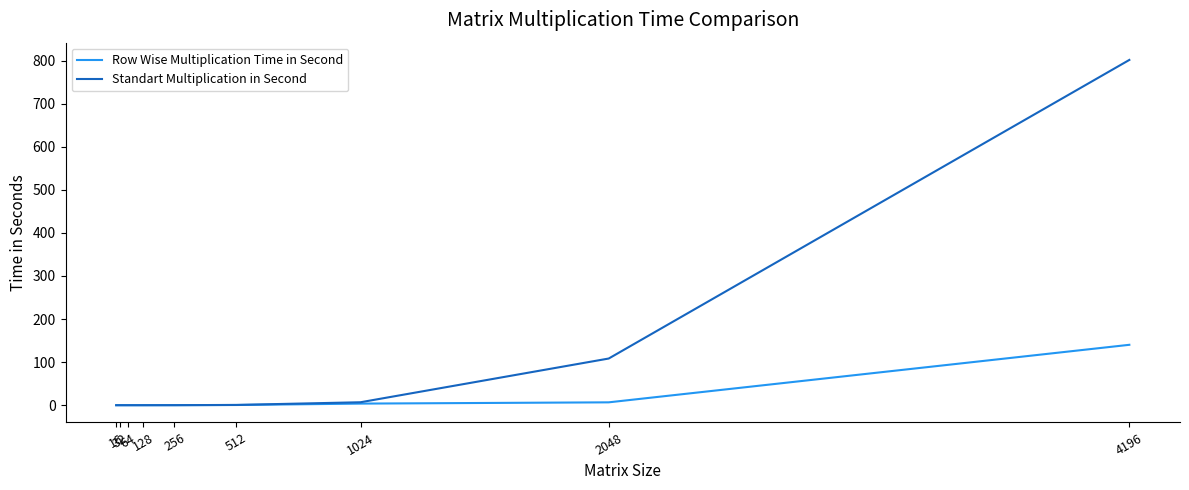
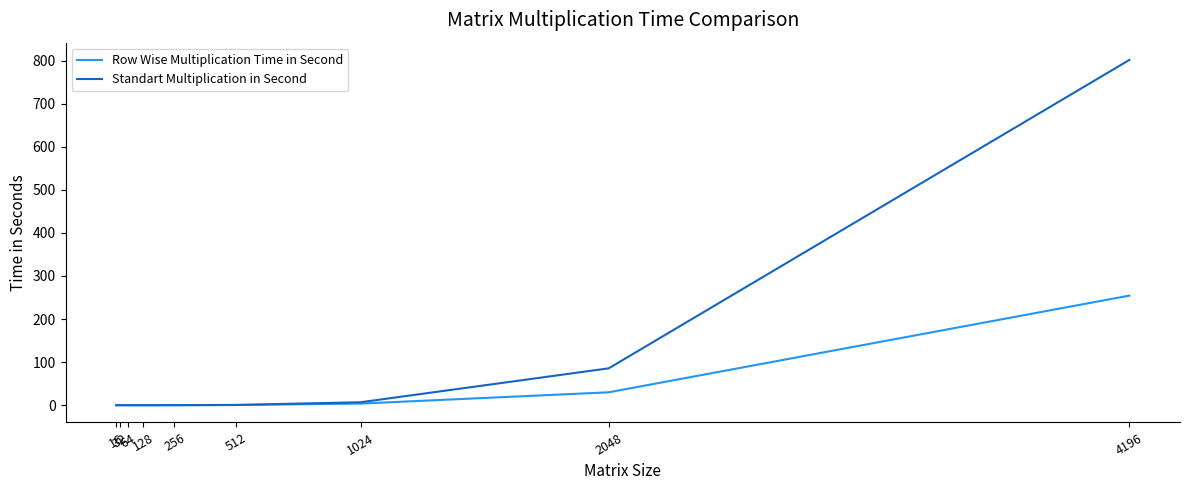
Row Wise Multiplication Time in Second, 2048: 10 -> 30
Standart Multiplication in Second, 2048: 110 -> 90
Row Wise Multiplication Time in Second, 4196: 140 -> 250
